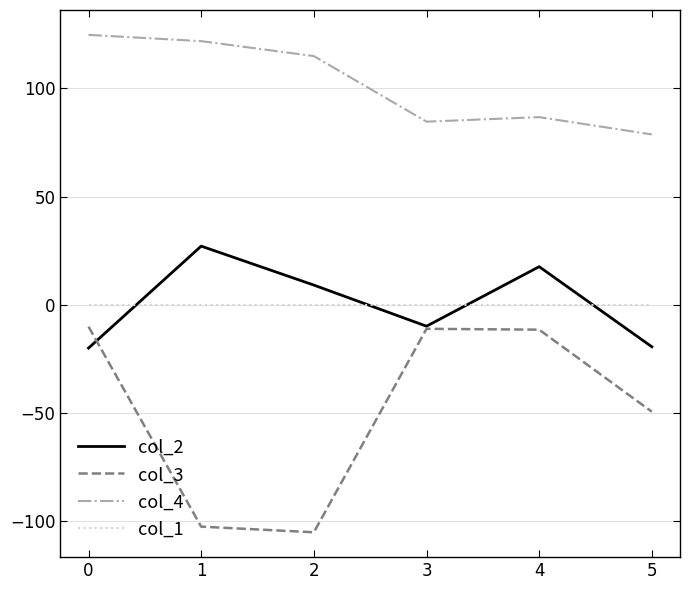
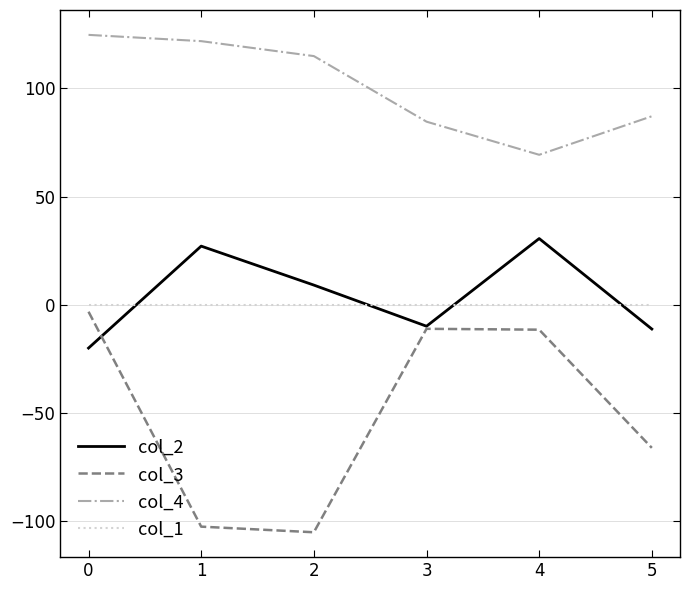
col_3, 0: -10 -> -3
col_2, 4: 18 -> 31
col_4, 4: 87 -> 69
col_2, 5: -19 -> -11
col_3, 5: -49 -> -66
col_4, 5: 79 -> 87
